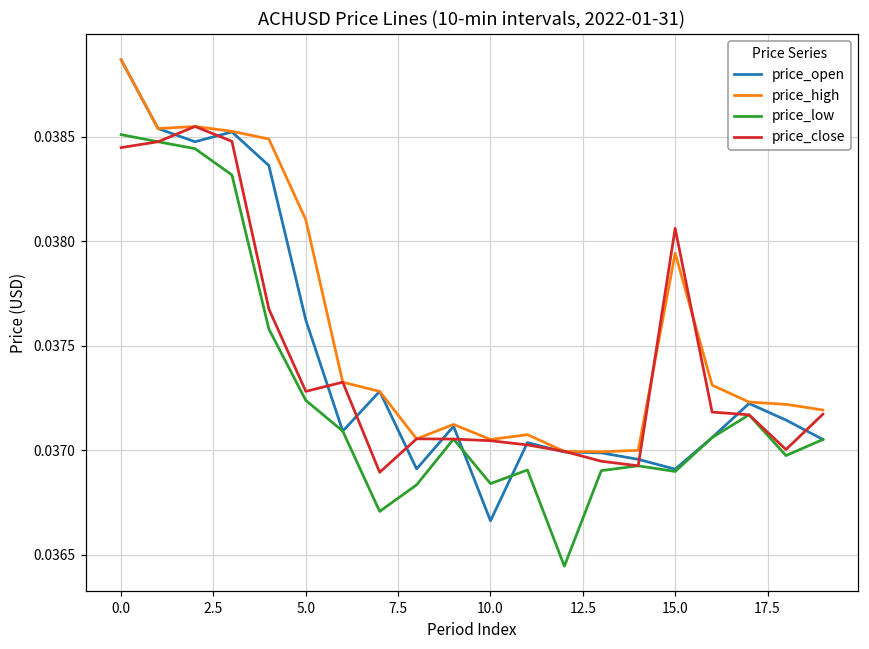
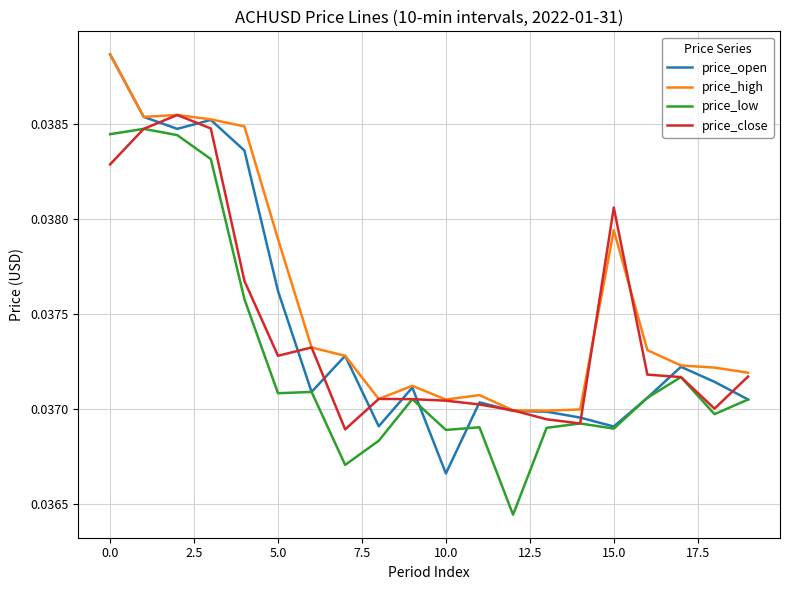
price_low, 0.0: 0.03851 -> 0.03845
price_close, 0.0: 0.03845 -> 0.03829
price_high, 5.0: 0.03810 -> 0.03790
price_low, 5.0: 0.03724 -> 0.03709
price_low, 10.0: 0.03684 -> 0.03689
